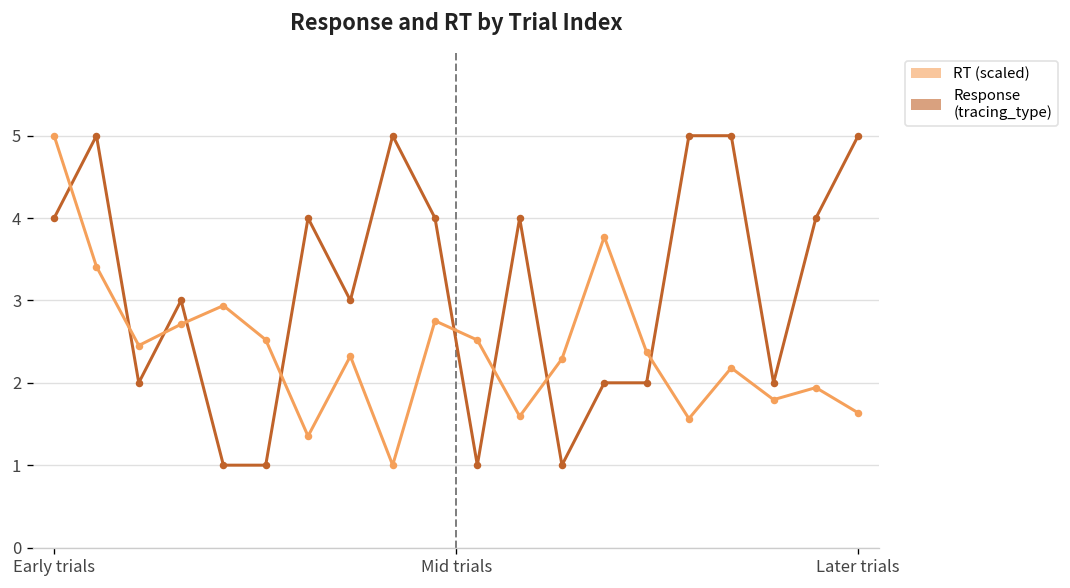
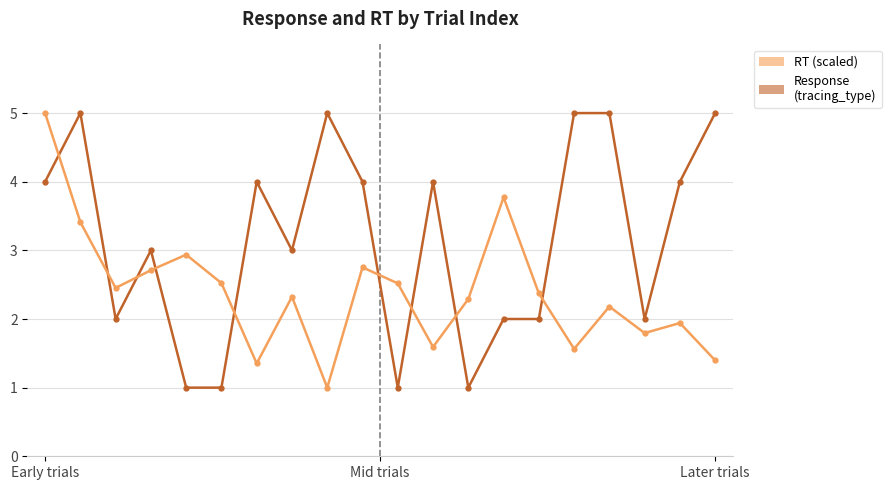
RT (scaled), Later trials: 1.6 -> 1.4
